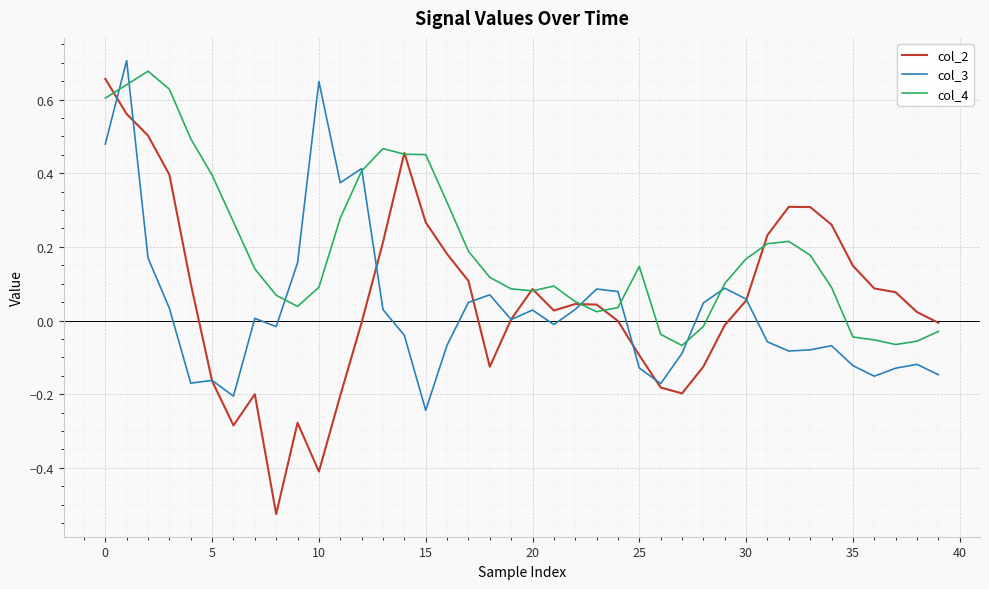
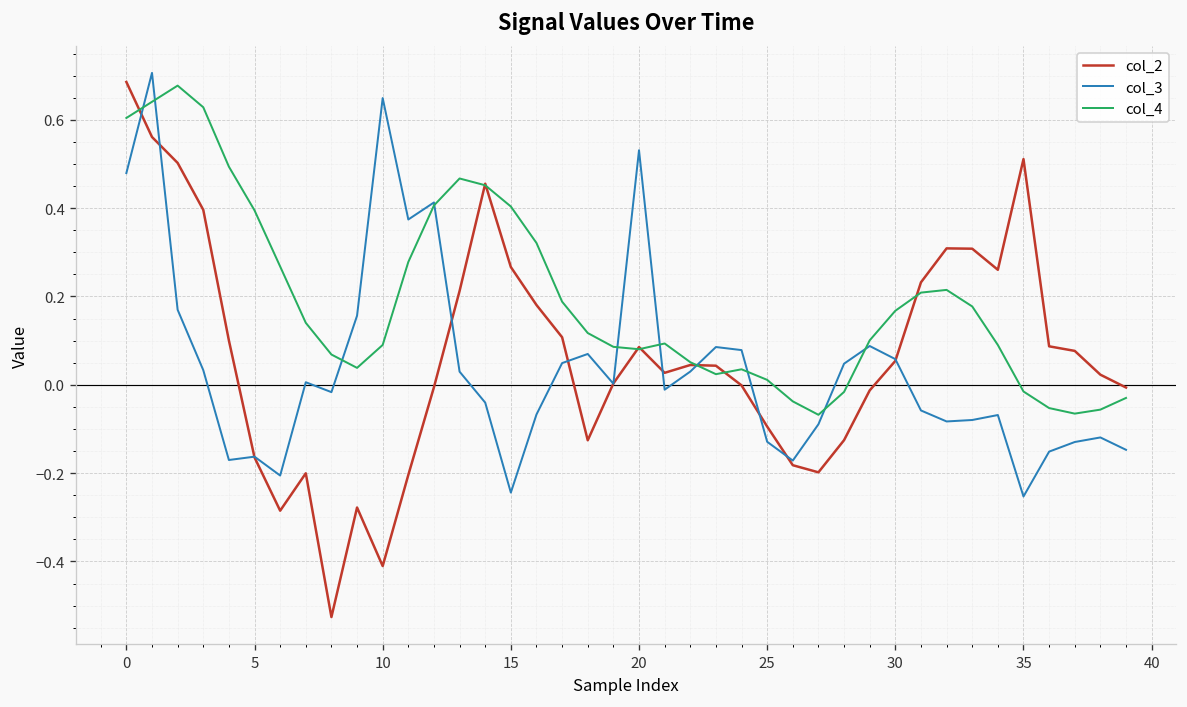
col_2, 0: 0.66 -> 0.69
col_4, 15: 0.45 -> 0.40
col_3, 20: 0.03 -> 0.53
col_4, 25: 0.15 -> 0.01
col_2, 35: 0.15 -> 0.51
col_3, 35: -0.12 -> -0.25
col_4, 35: -0.04 -> -0.02
